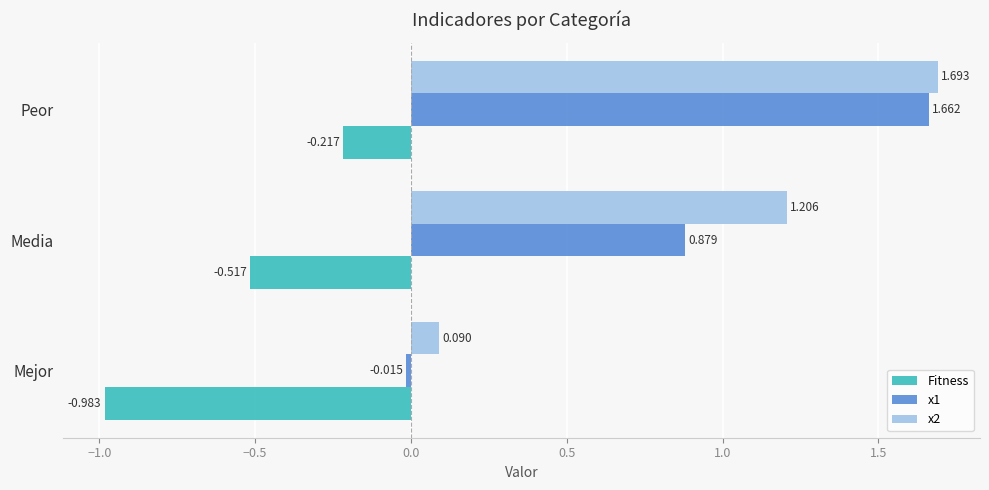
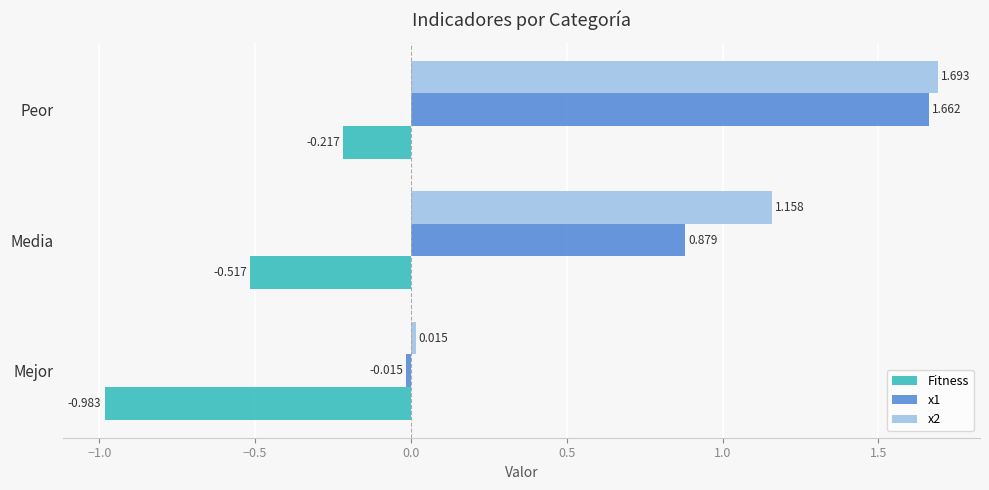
x2, Media: 1.206 -> 1.158
x2, Mejor: 0.090 -> 0.015
